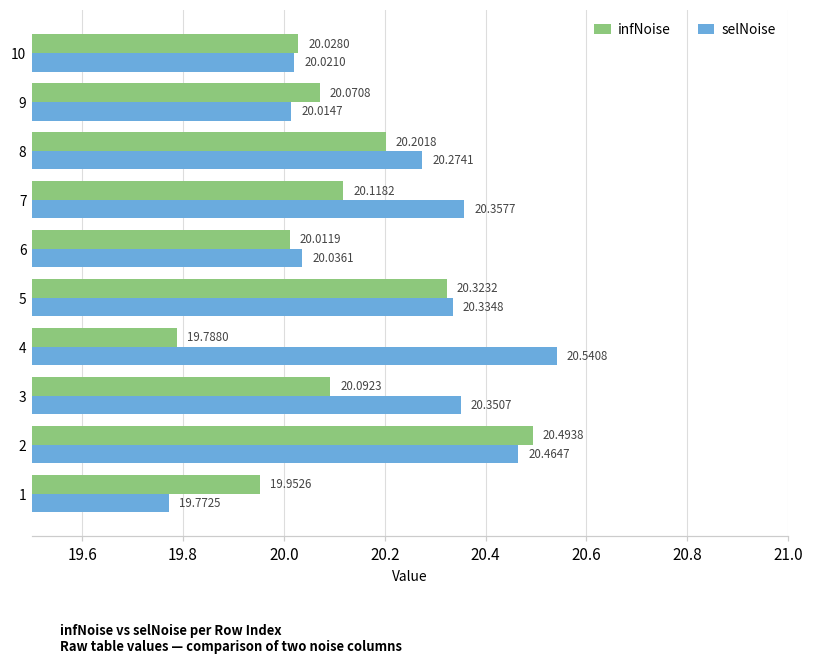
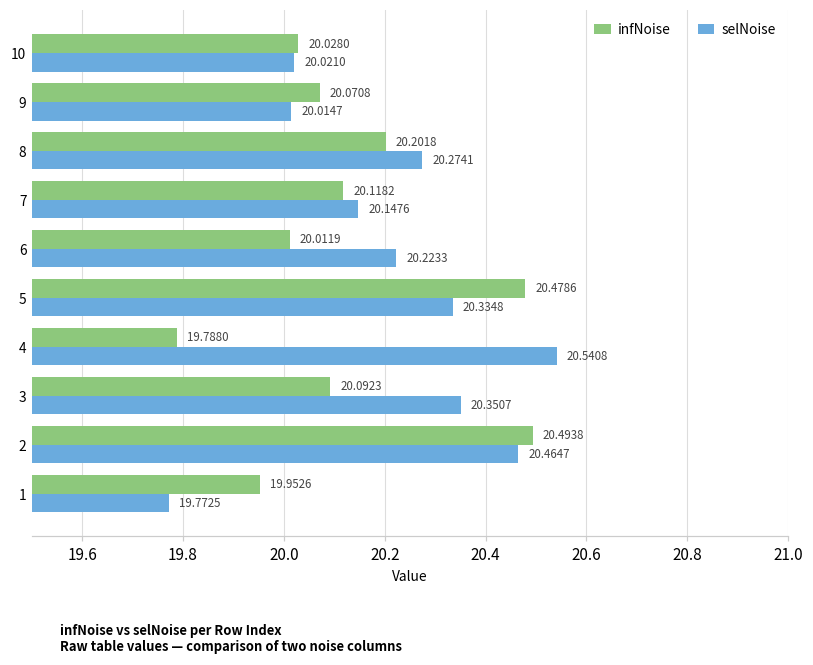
selNoise, 7: 20.3577 -> 20.1476
selNoise, 6: 20.0361 -> 20.2233
infNoise, 5: 20.3232 -> 20.4786
